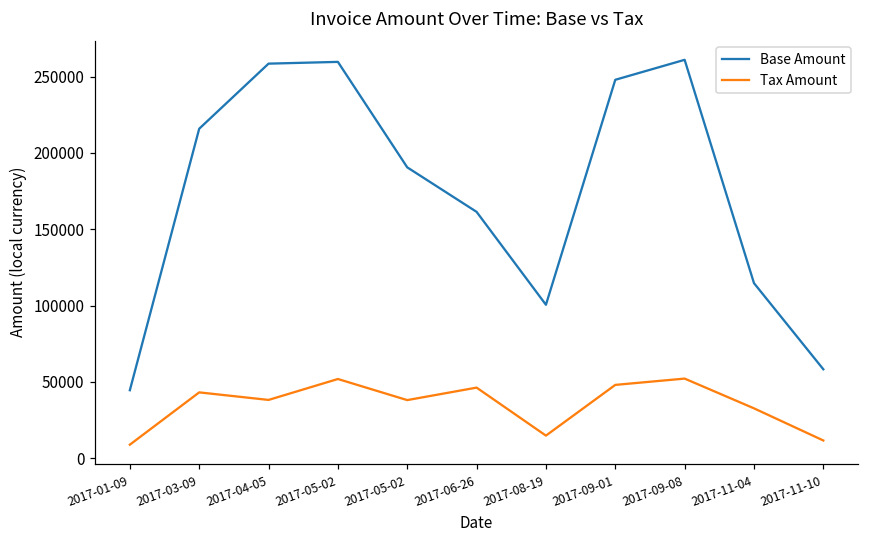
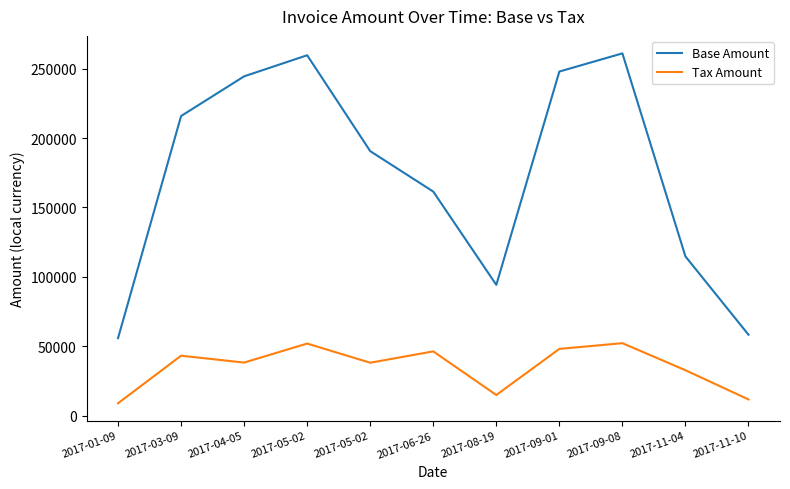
Base Amount, 2017-01-09: 45000 -> 56000
Base Amount, 2017-04-05: 258000 -> 244000
Base Amount, 2017-08-19: 101000 -> 94000
